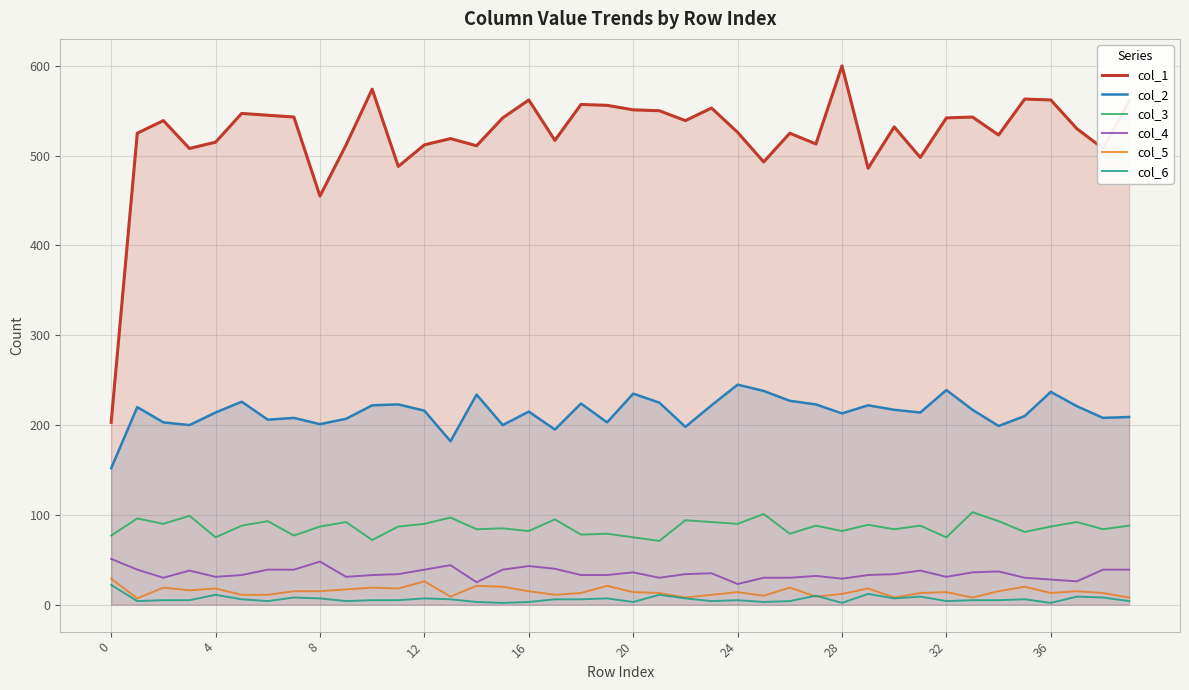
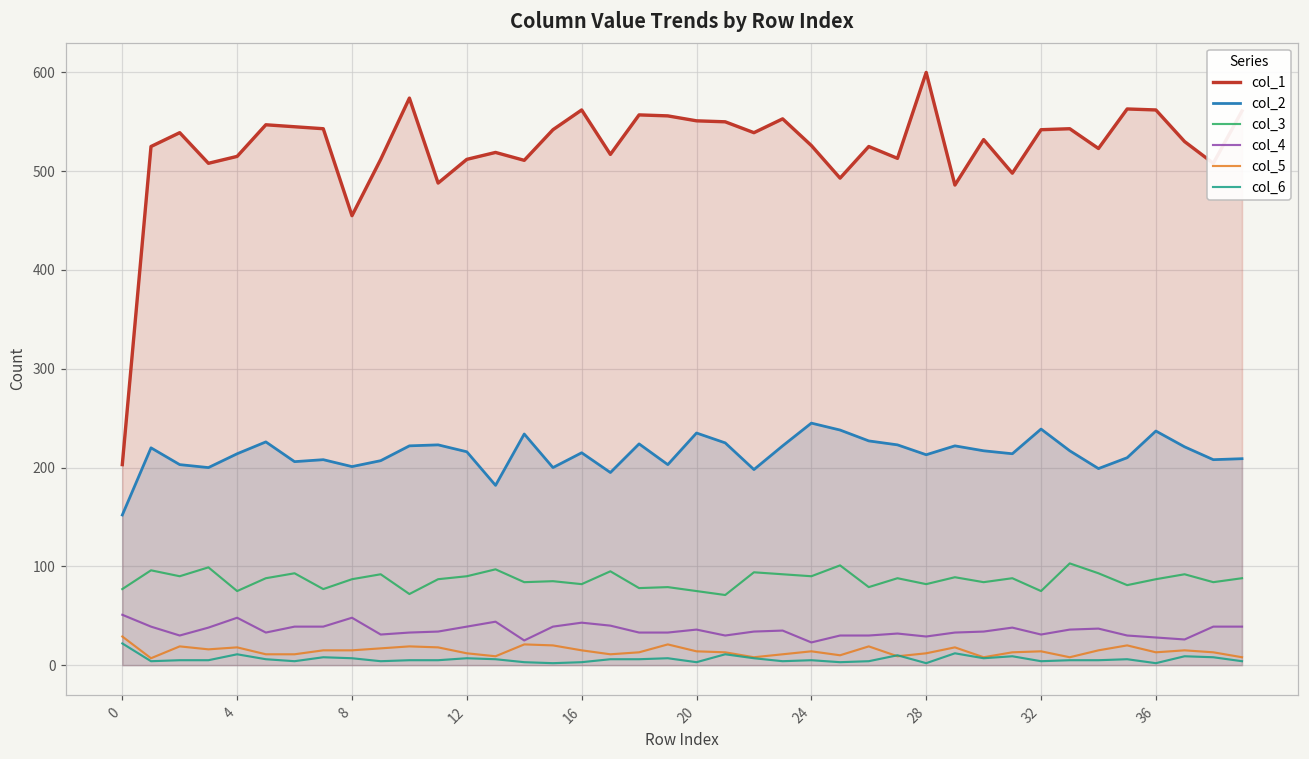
col_4, 4: 30 -> 50
col_5, 12: 30 -> 10
